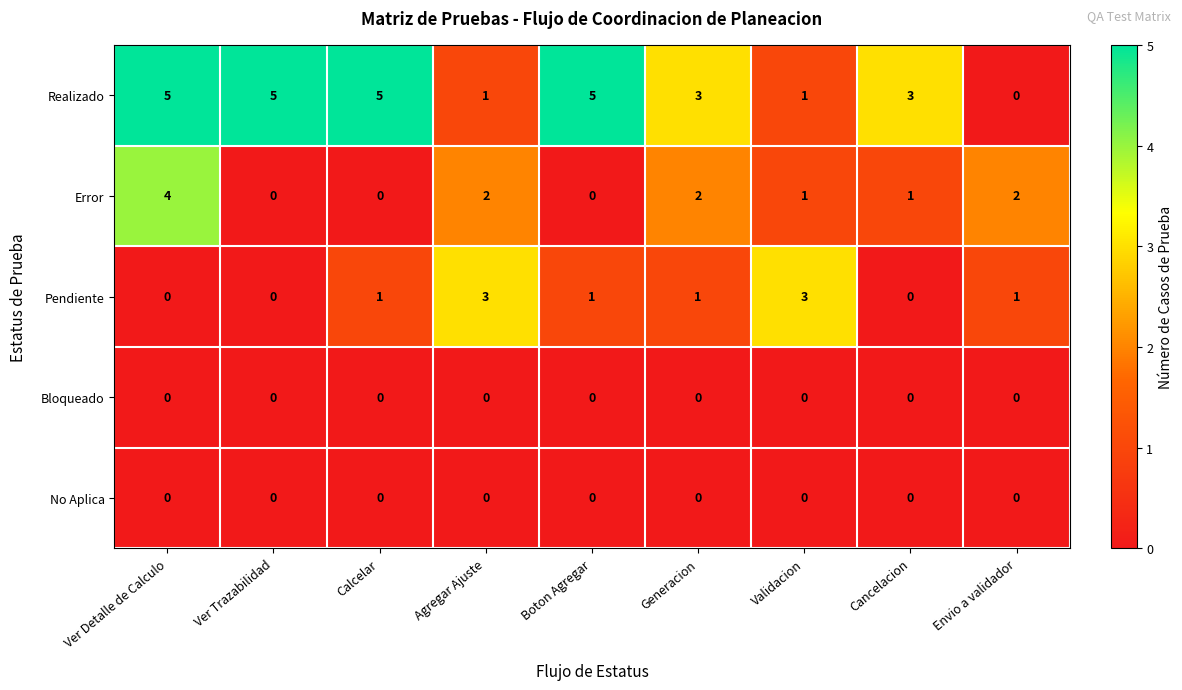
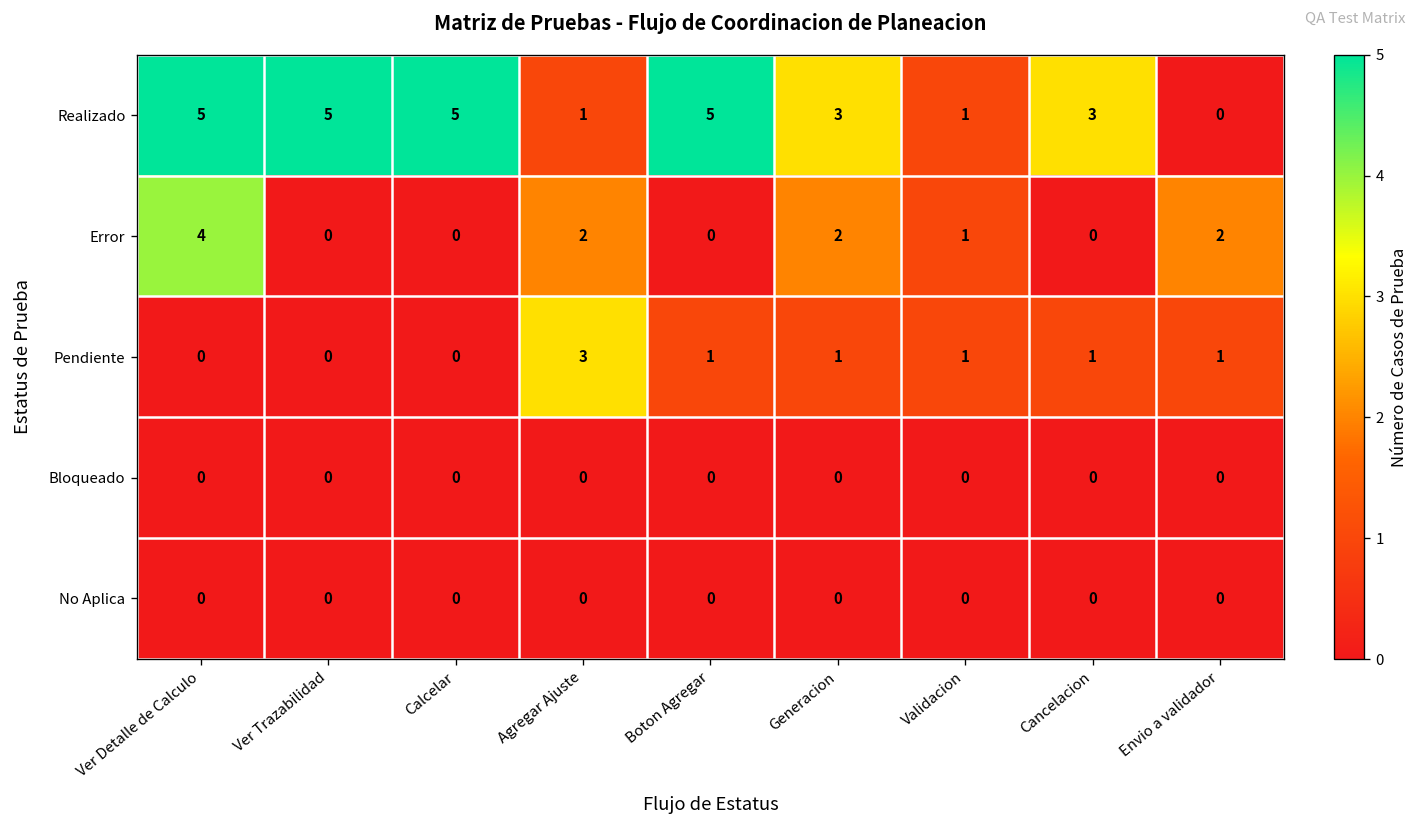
Error, Cancelacion: 1 -> 0
Pendiente, Calcelar: 1 -> 0
Pendiente, Validacion: 3 -> 1
Pendiente, Cancelacion: 0 -> 1
